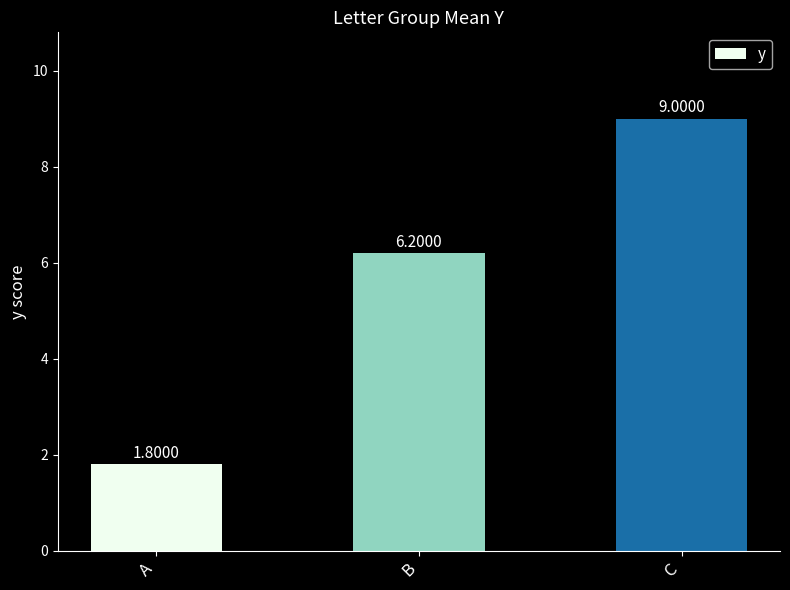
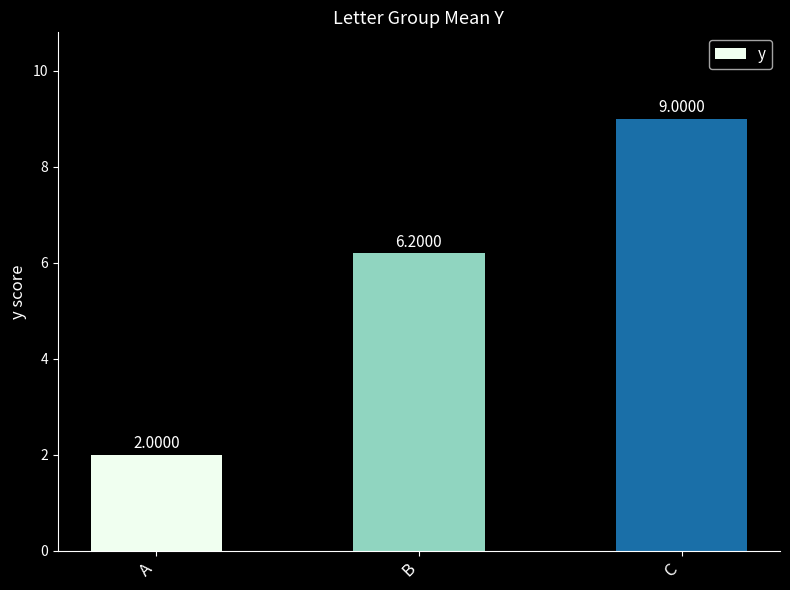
A: 1.8000 -> 2.0000
